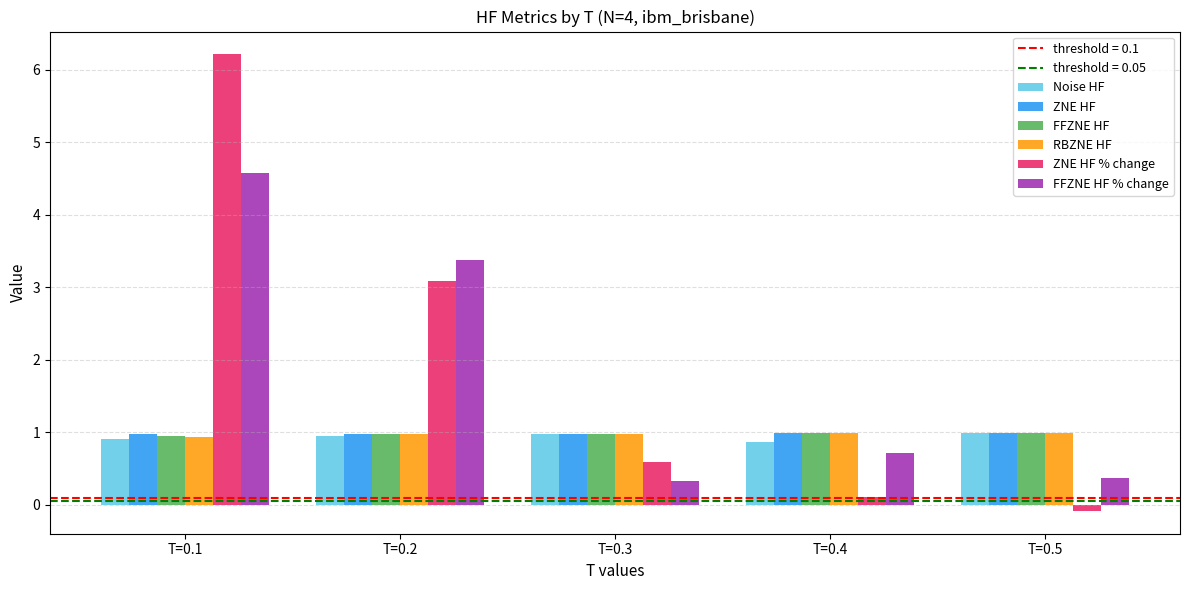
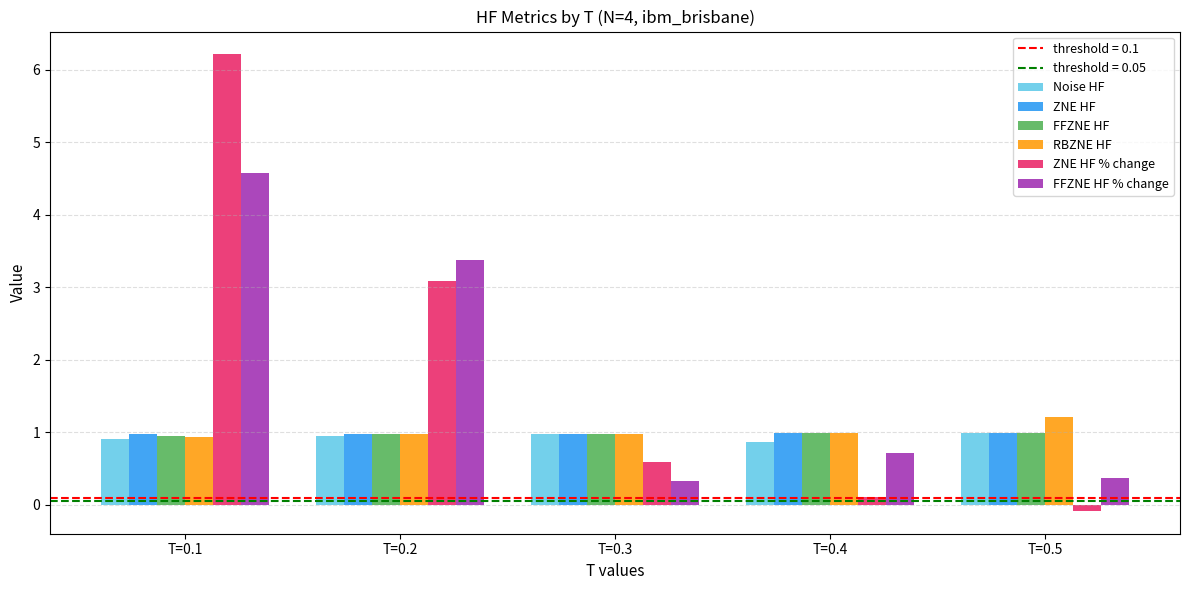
RBZNE HF, T=0.5: 1.0 -> 1.2
